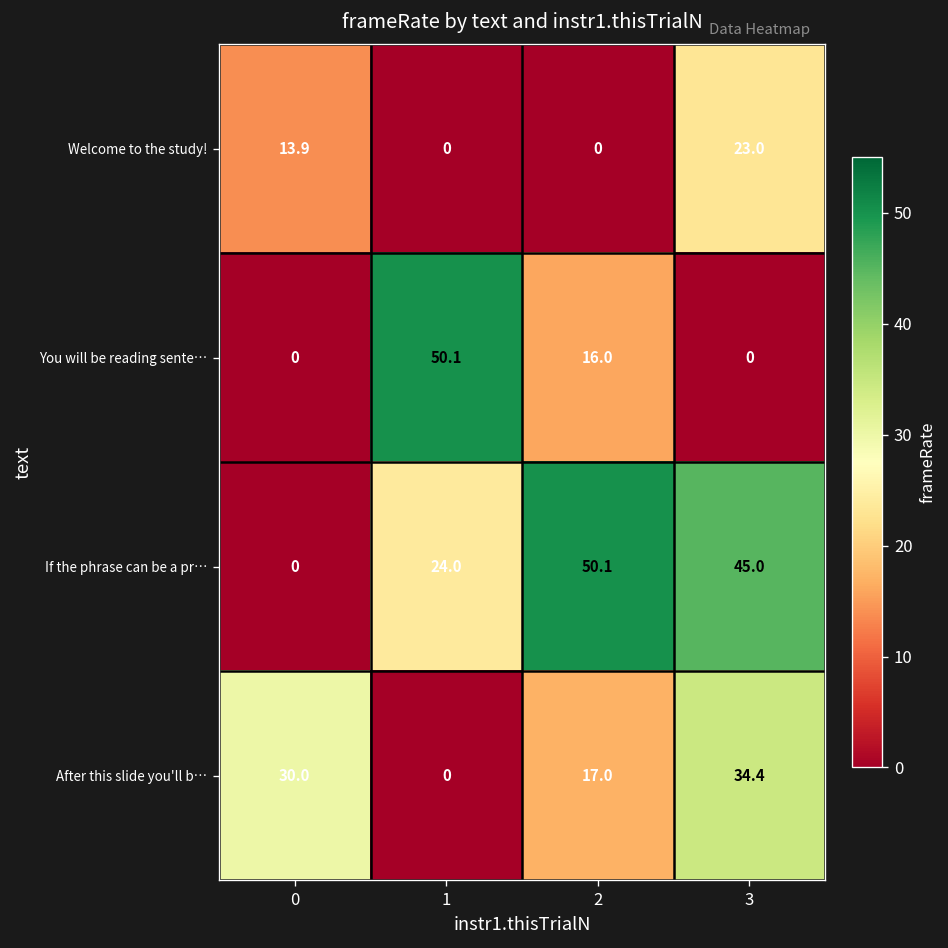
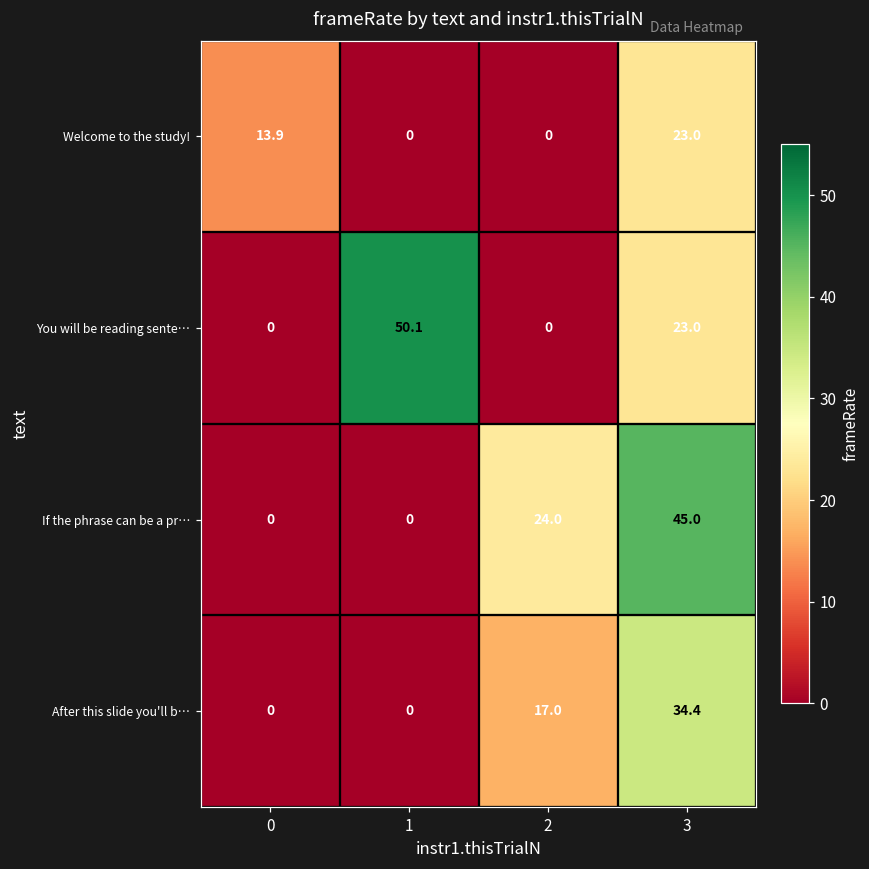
You will be reading sente…, 2: 16.0 -> 0
You will be reading sente…, 3: 0 -> 23.0
If the phrase can be a pr…, 1: 24.0 -> 0
If the phrase can be a pr…, 2: 50.1 -> 24.0
After this slide you'll b…, 0: 30.0 -> 0
